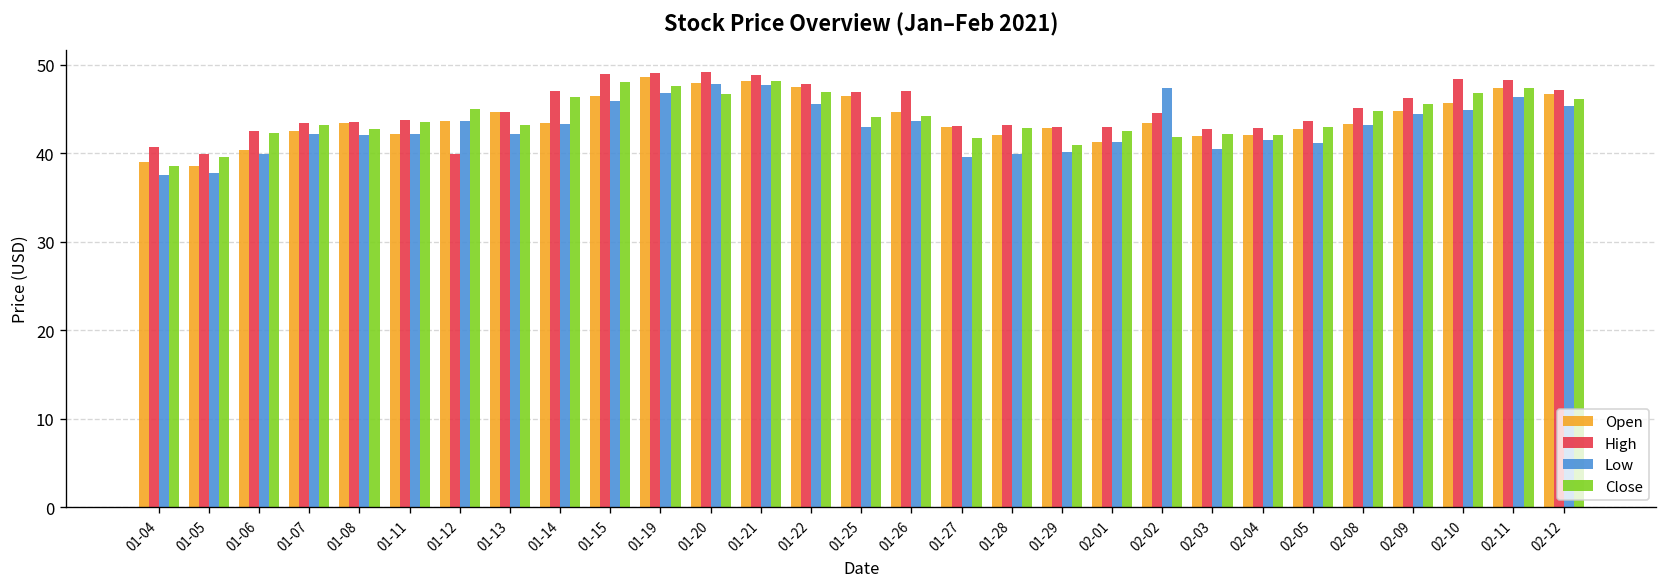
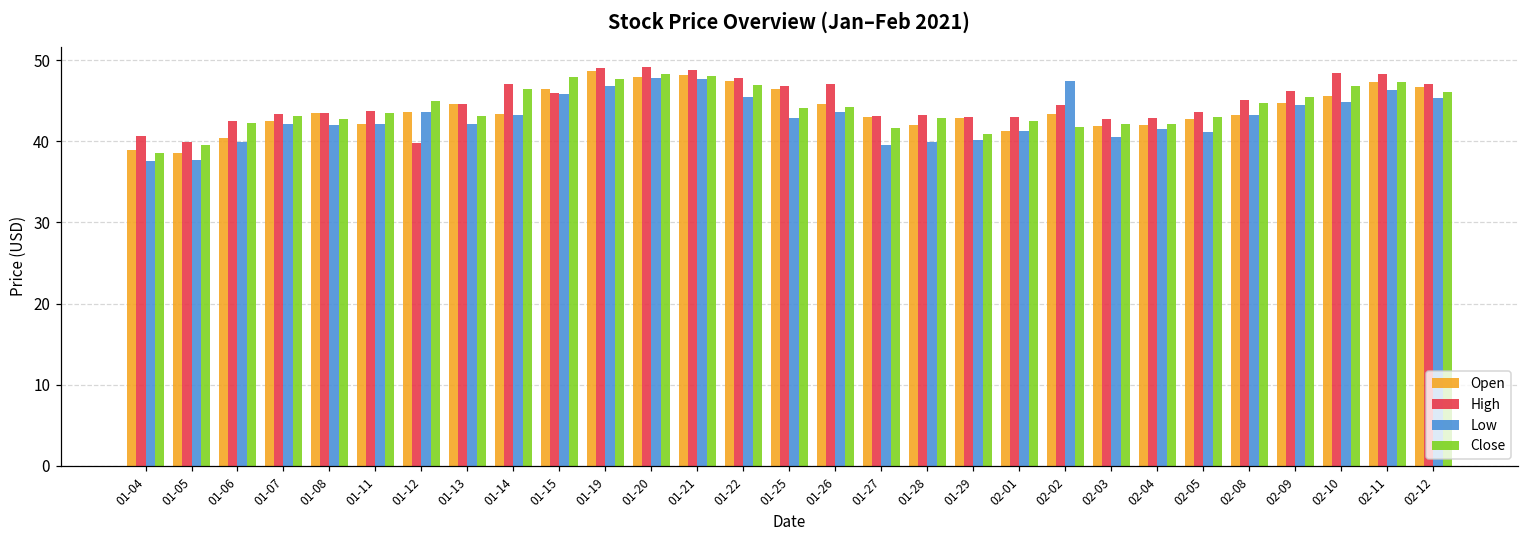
High, 01-15: 49 -> 46
Close, 01-20: 47 -> 48
